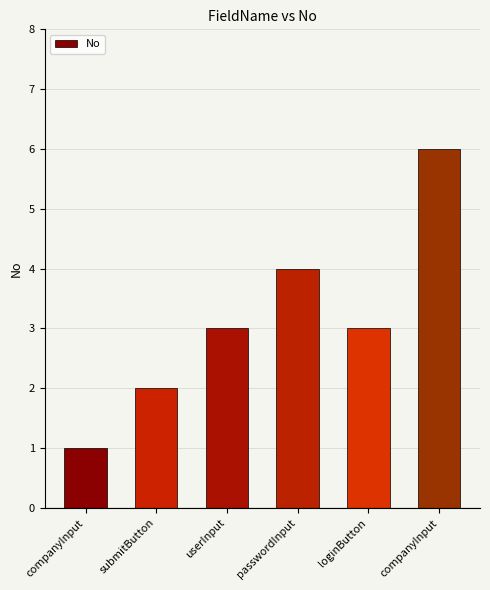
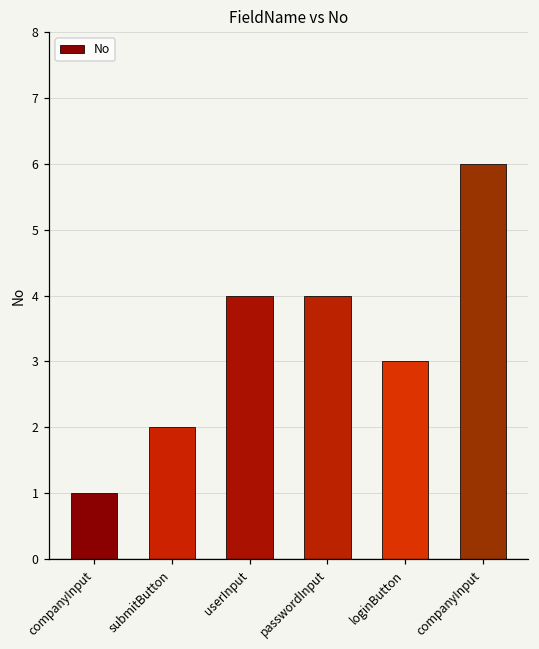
userInput: 3 -> 4
